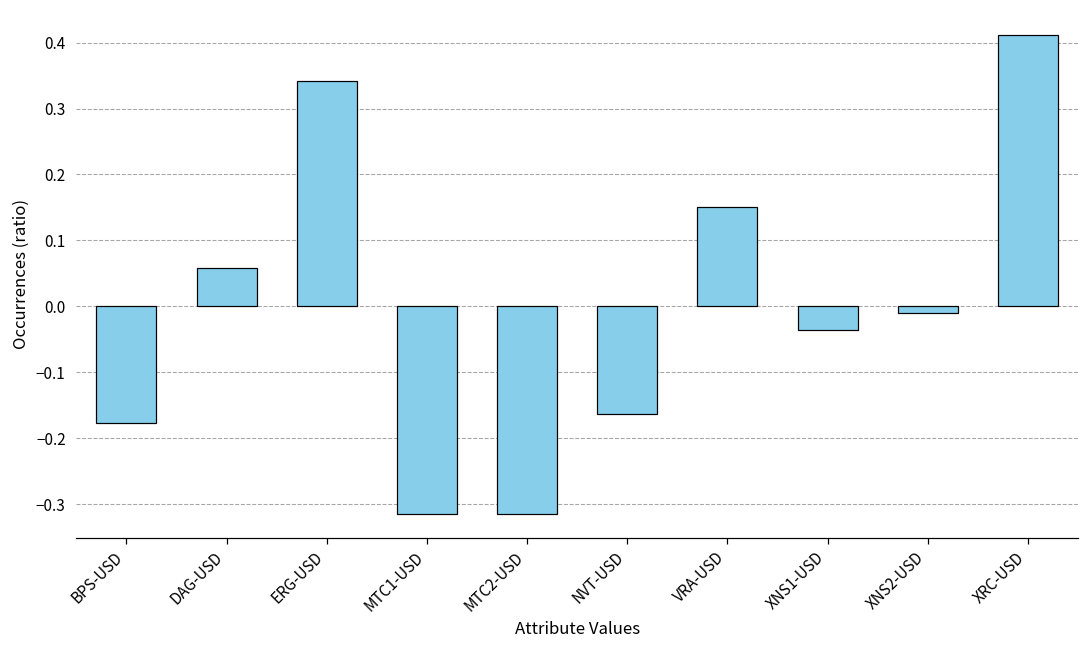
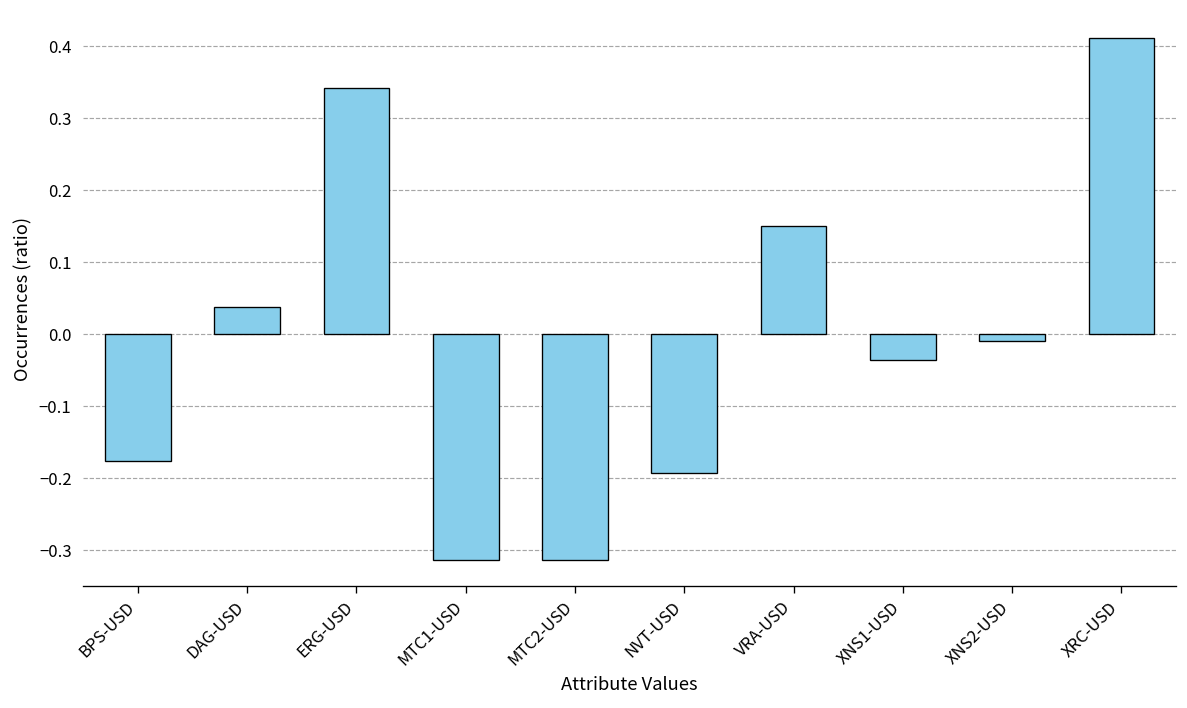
DAG-USD: 0.06 -> 0.04
NVT-USD: -0.16 -> -0.19
